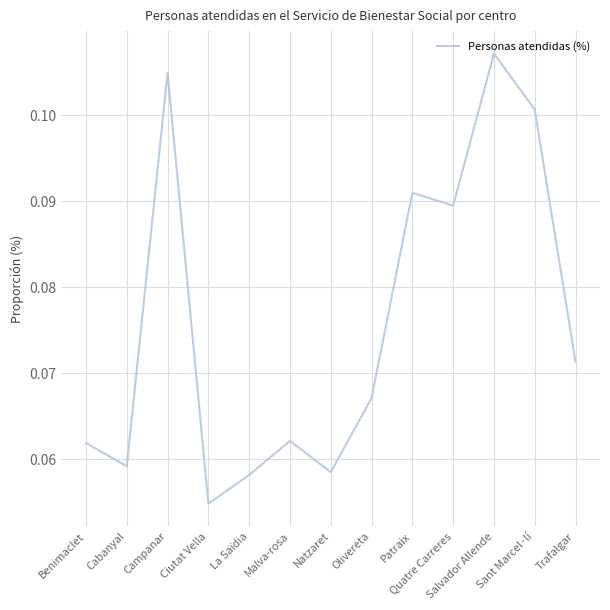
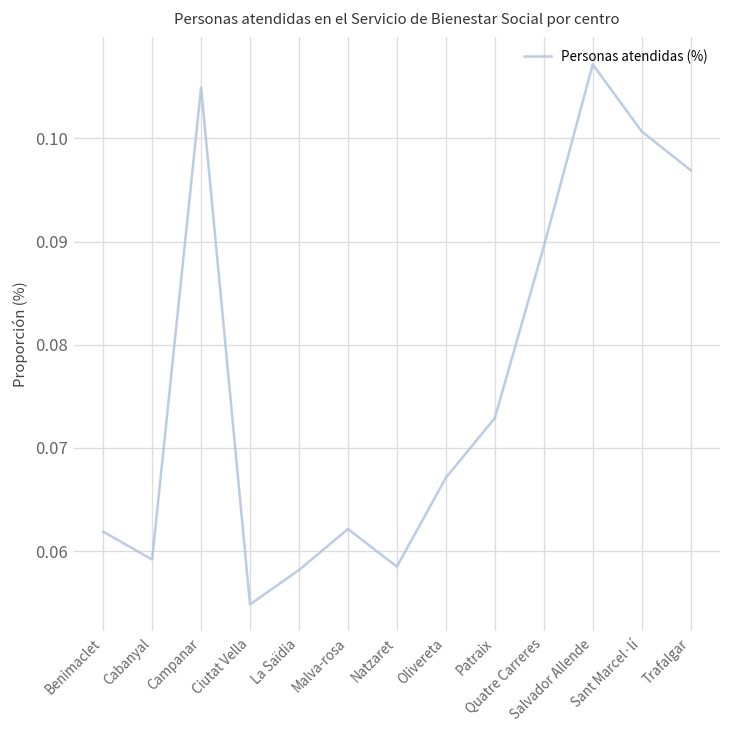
Patraix: 0.091 -> 0.073
Trafalgar: 0.071 -> 0.097
